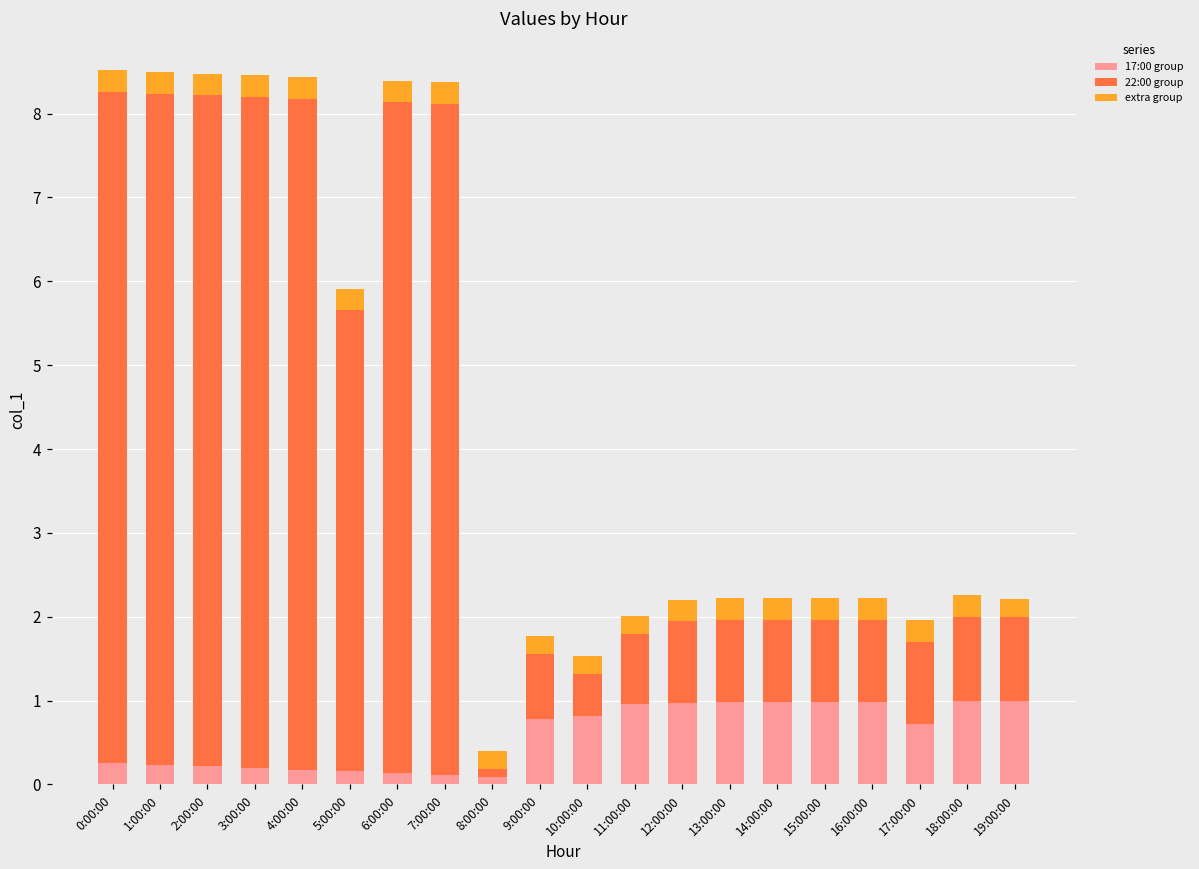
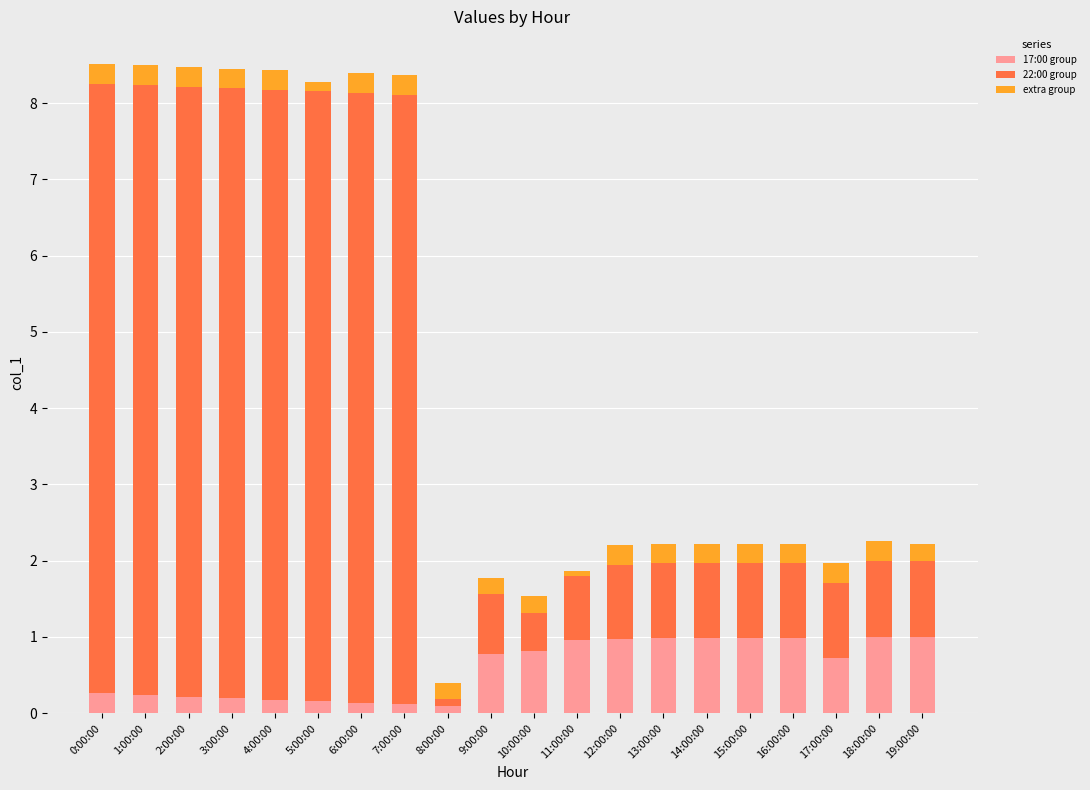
22:00 group, 5:00:00: 5.5 -> 8.0
extra group, 5:00:00: 0.3 -> 0.1
extra group, 11:00:00: 0.2 -> 0.1
